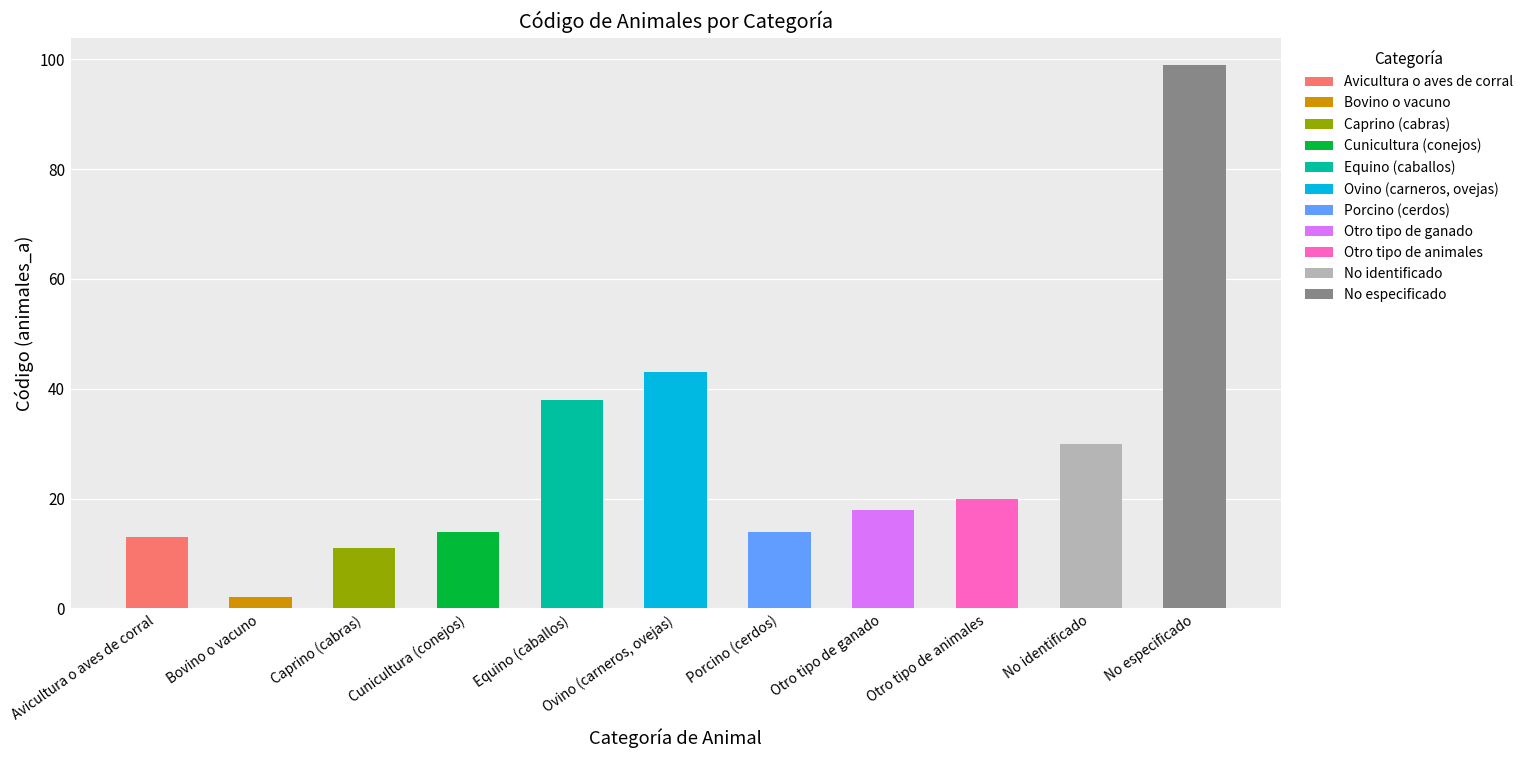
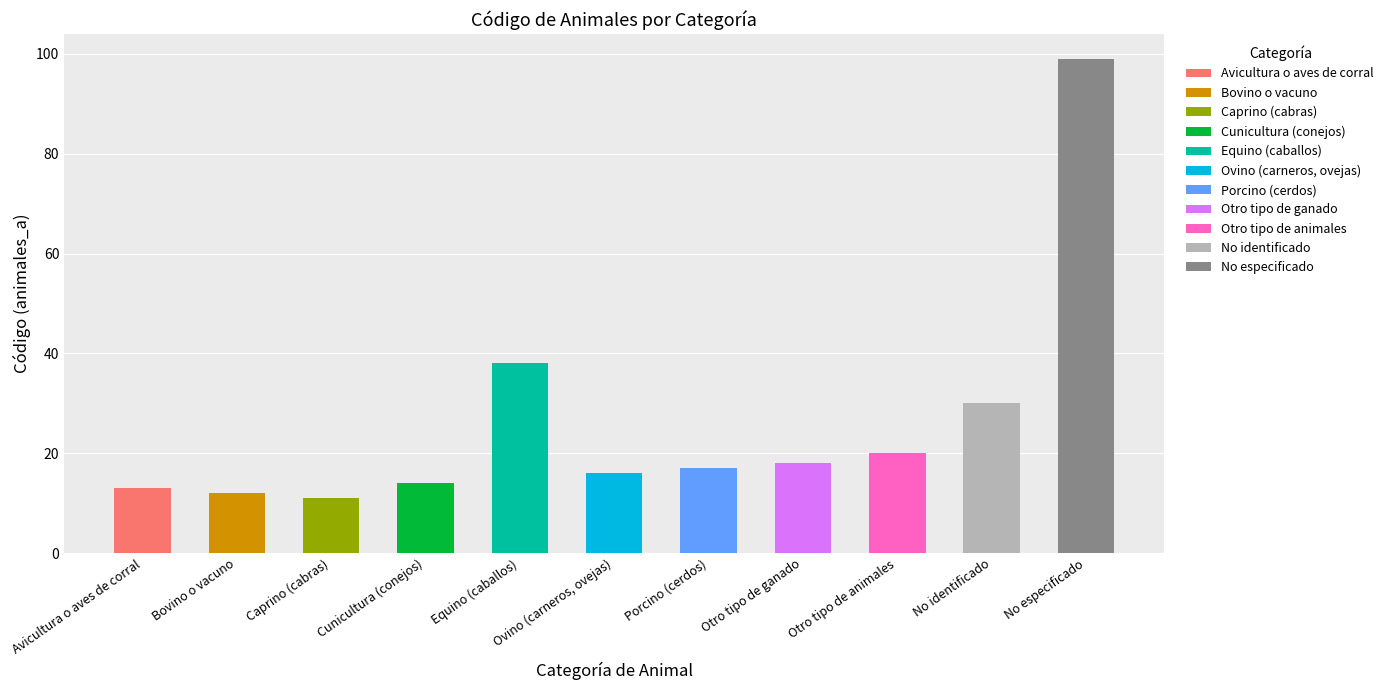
Bovino o vacuno: 2 -> 12
Ovino (carneros, ovejas): 43 -> 16
Porcino (cerdos): 14 -> 17
